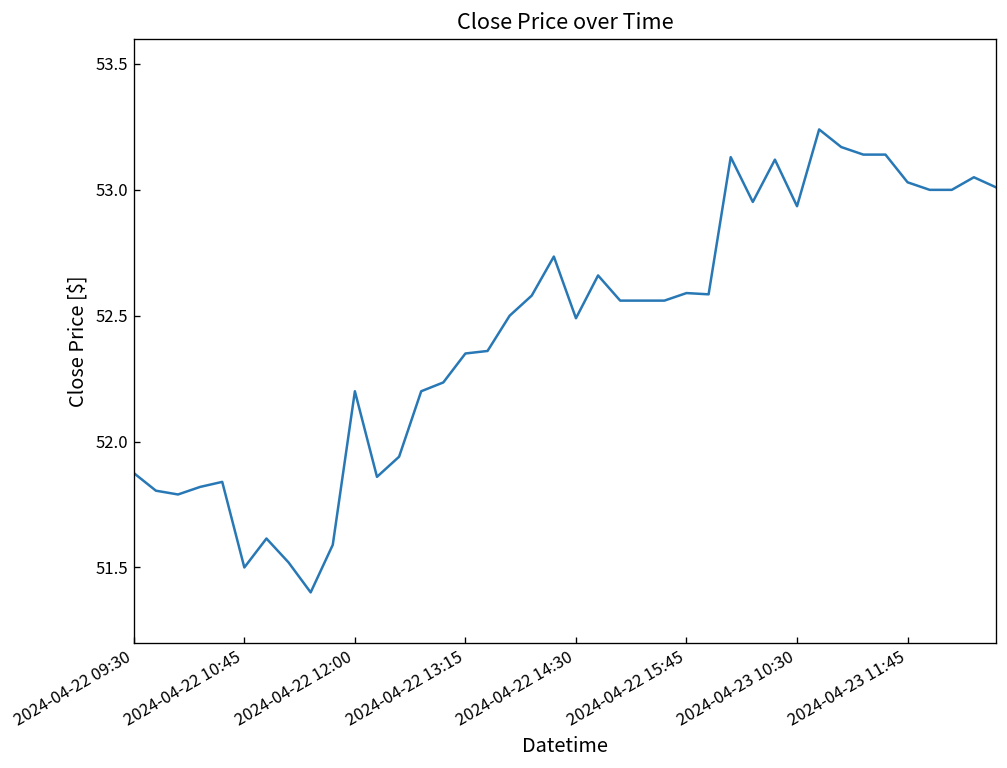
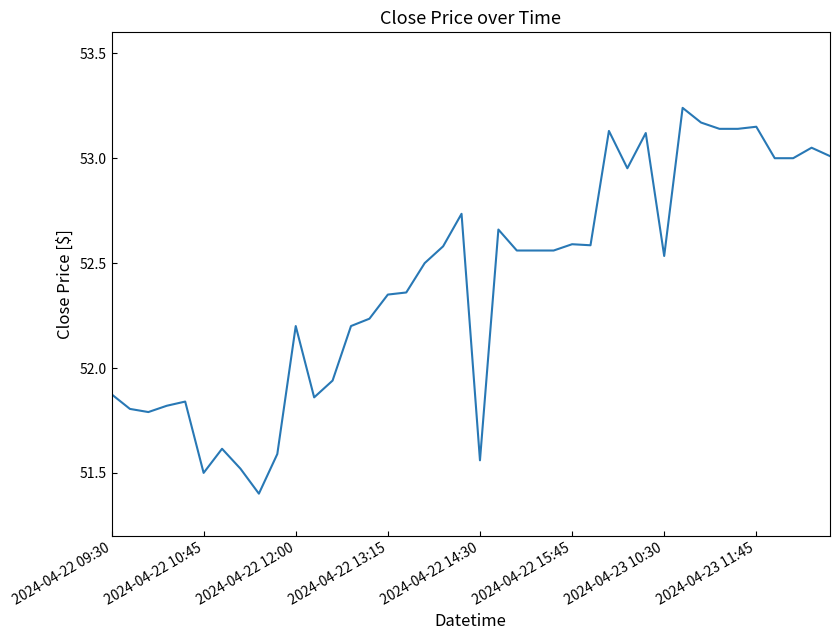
2024-04-22 14:30: 52.49 -> 51.56
2024-04-23 10:30: 52.94 -> 52.53
2024-04-23 11:45: 53.03 -> 53.15
